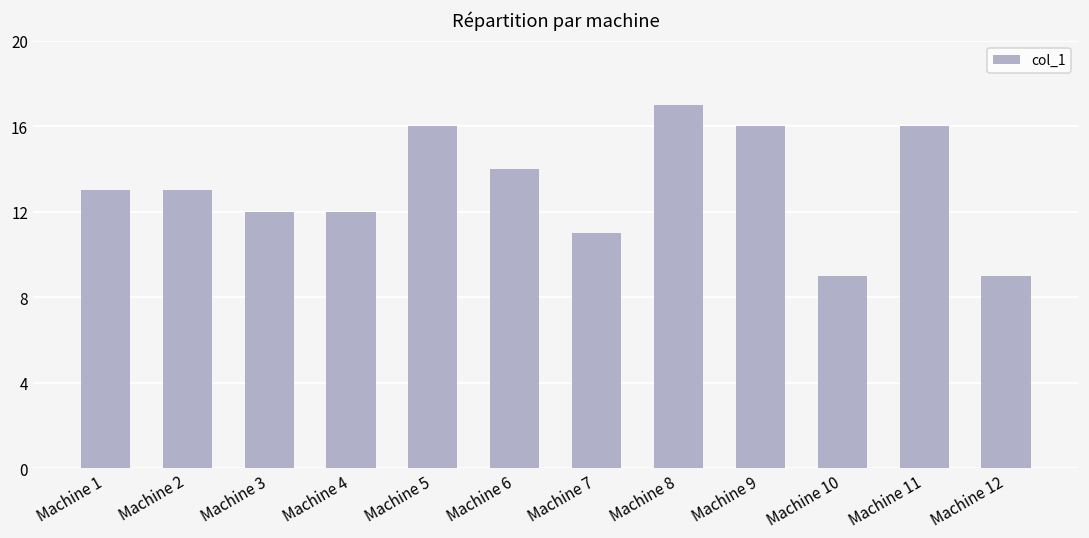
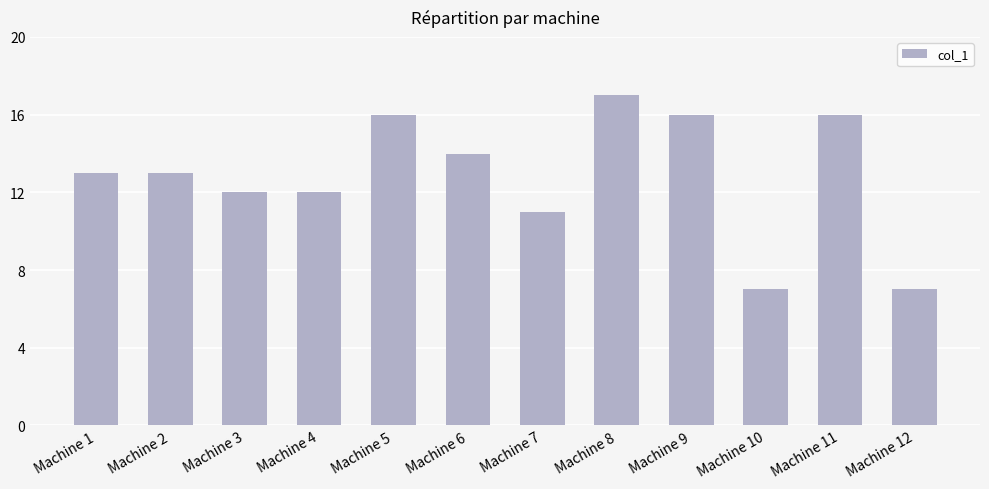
Machine 10: 9 -> 7
Machine 12: 9 -> 7
